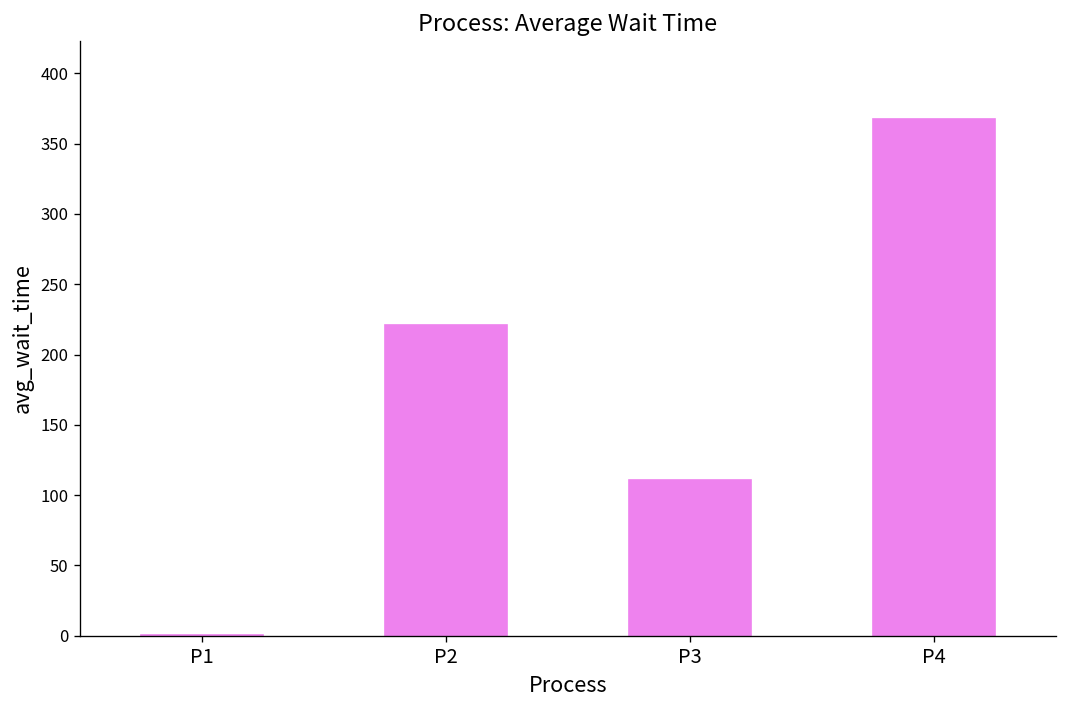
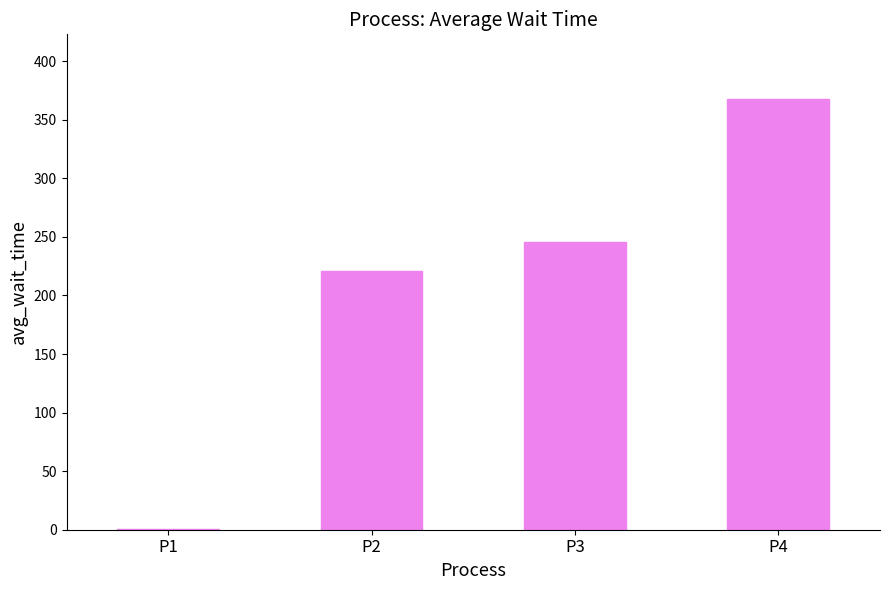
P3: 111 -> 246
